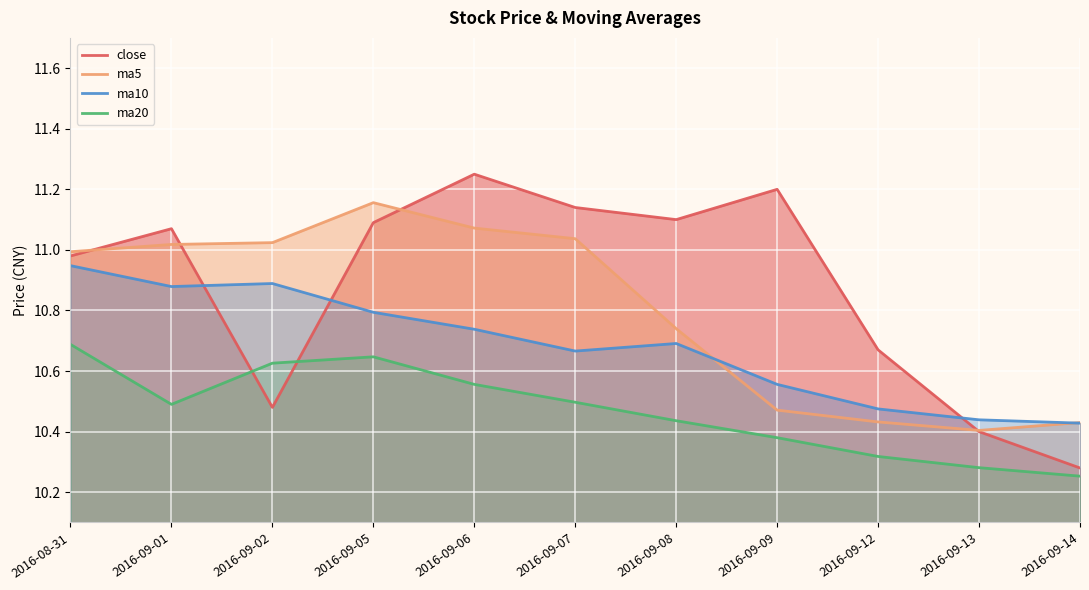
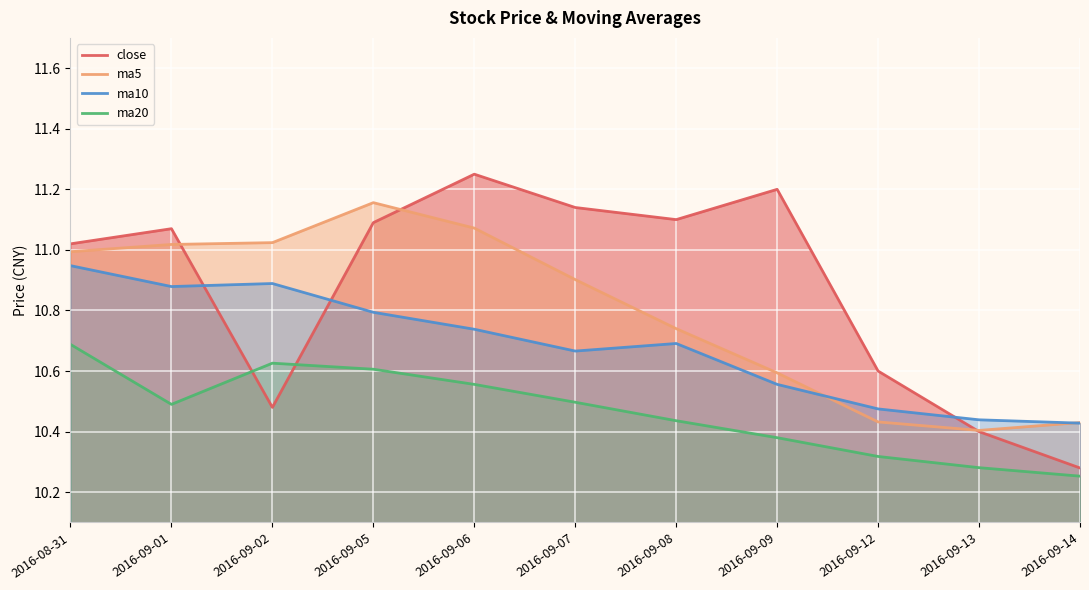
close, 2016-08-31: 10.98 -> 11.02
ma20, 2016-09-05: 10.65 -> 10.61
ma5, 2016-09-07: 11.04 -> 10.90
ma5, 2016-09-09: 10.47 -> 10.59
close, 2016-09-12: 10.67 -> 10.60
